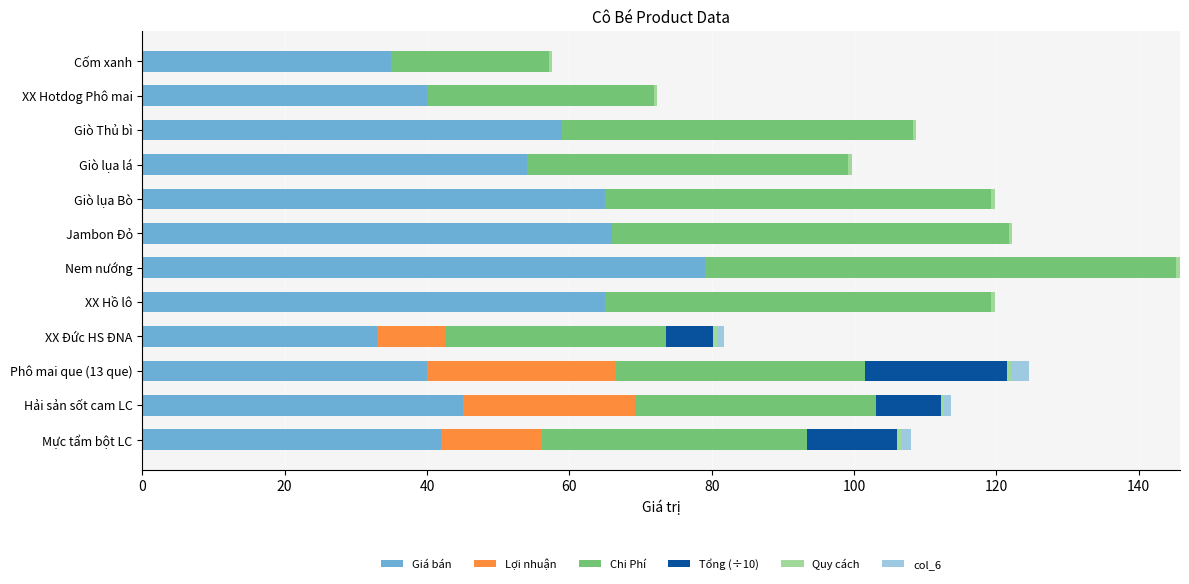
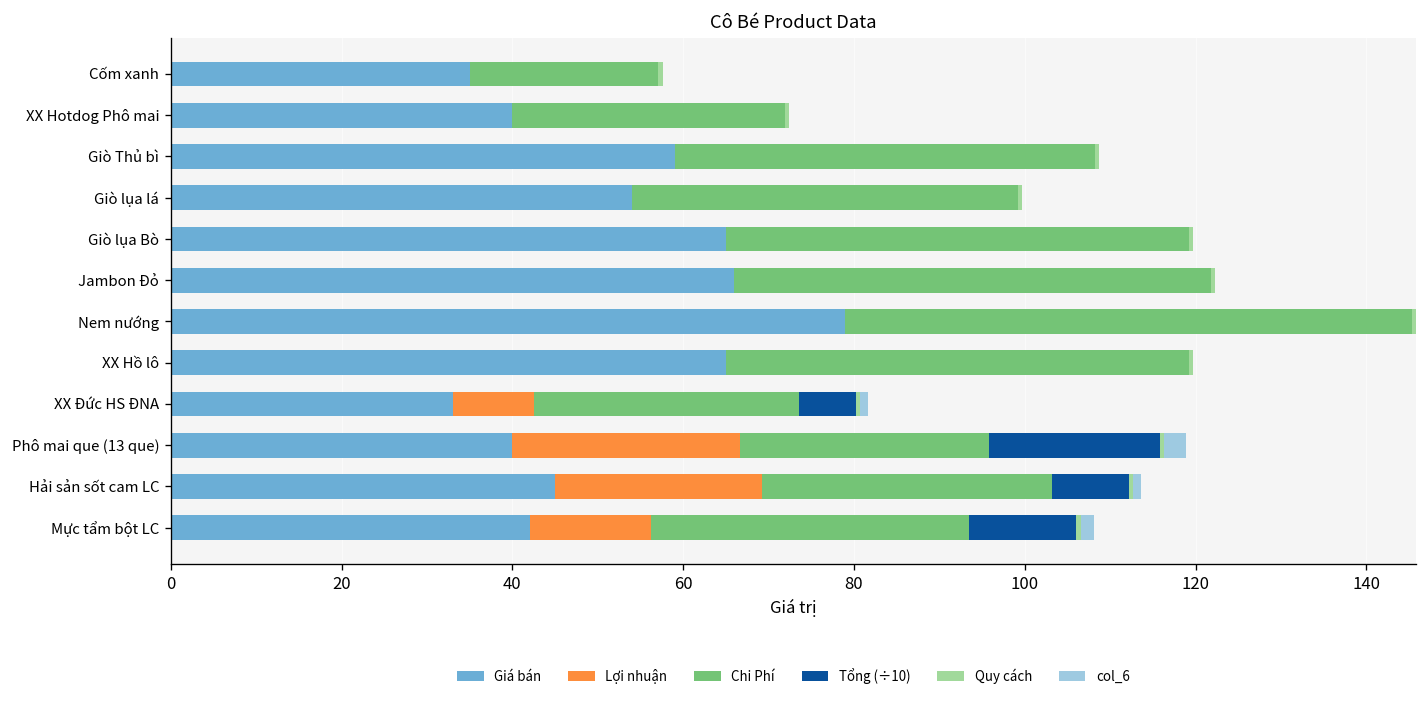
Chi Phí, Phô mai que (13 que): 35 -> 29
